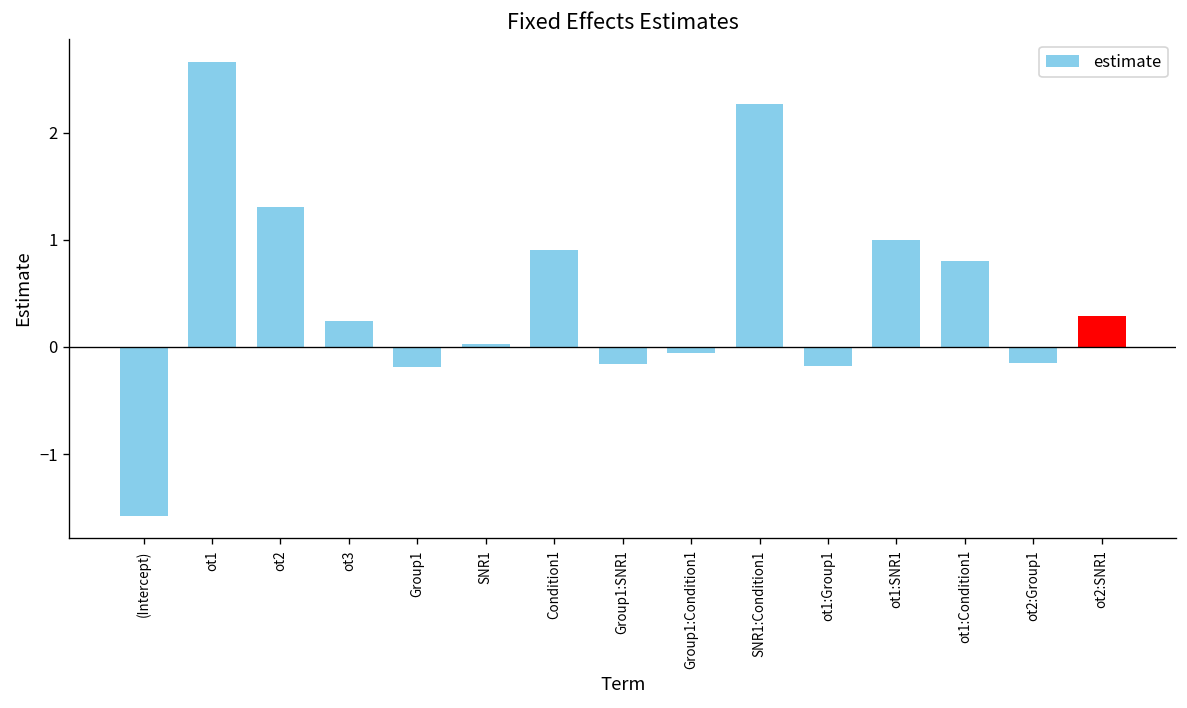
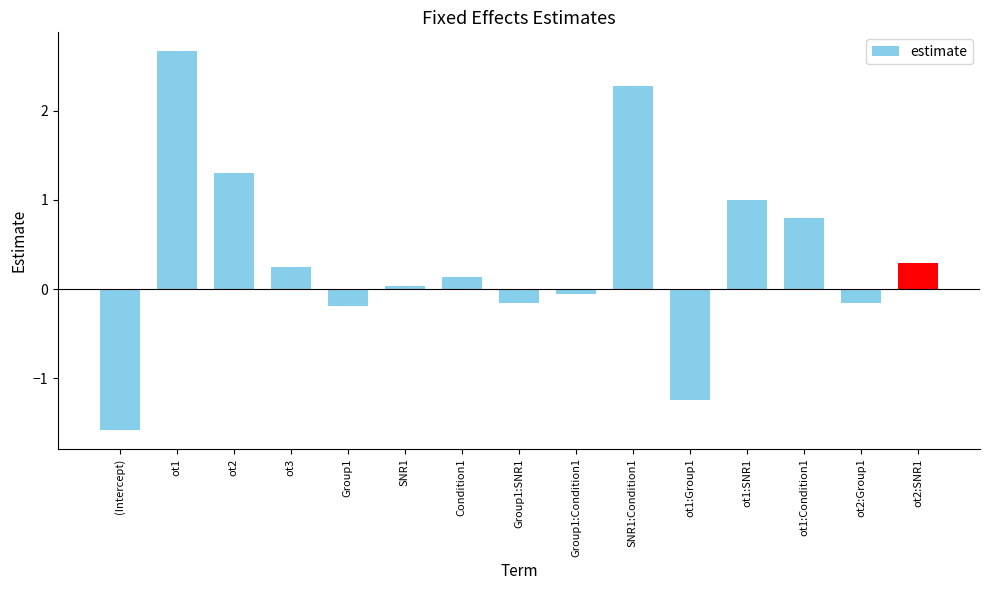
Condition1: 0.9 -> 0.1
ot1:Group1: -0.2 -> -1.2
